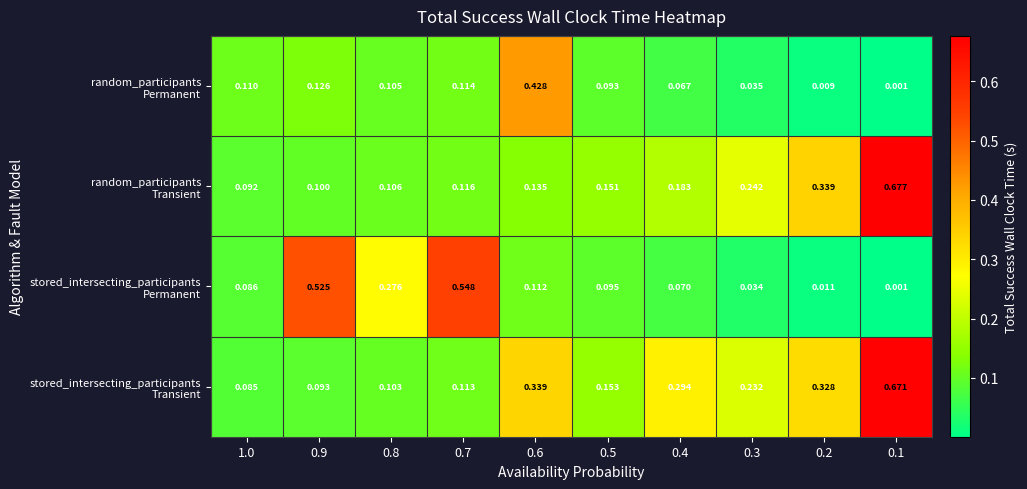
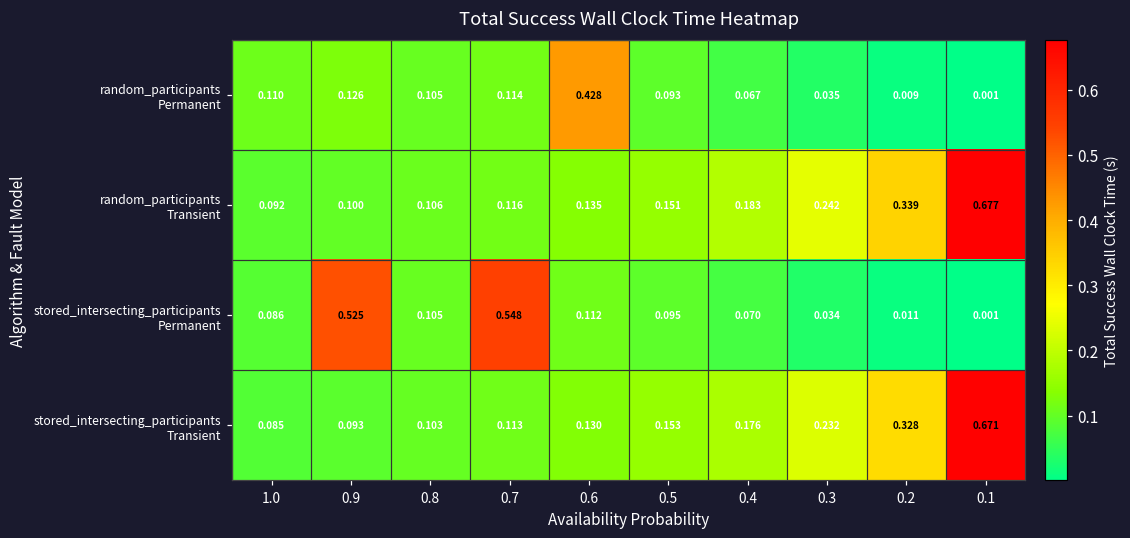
stored_intersecting_participants Permanent, 0.8: 0.276 -> 0.105
stored_intersecting_participants Transient, 0.6: 0.339 -> 0.130
stored_intersecting_participants Transient, 0.4: 0.294 -> 0.176
